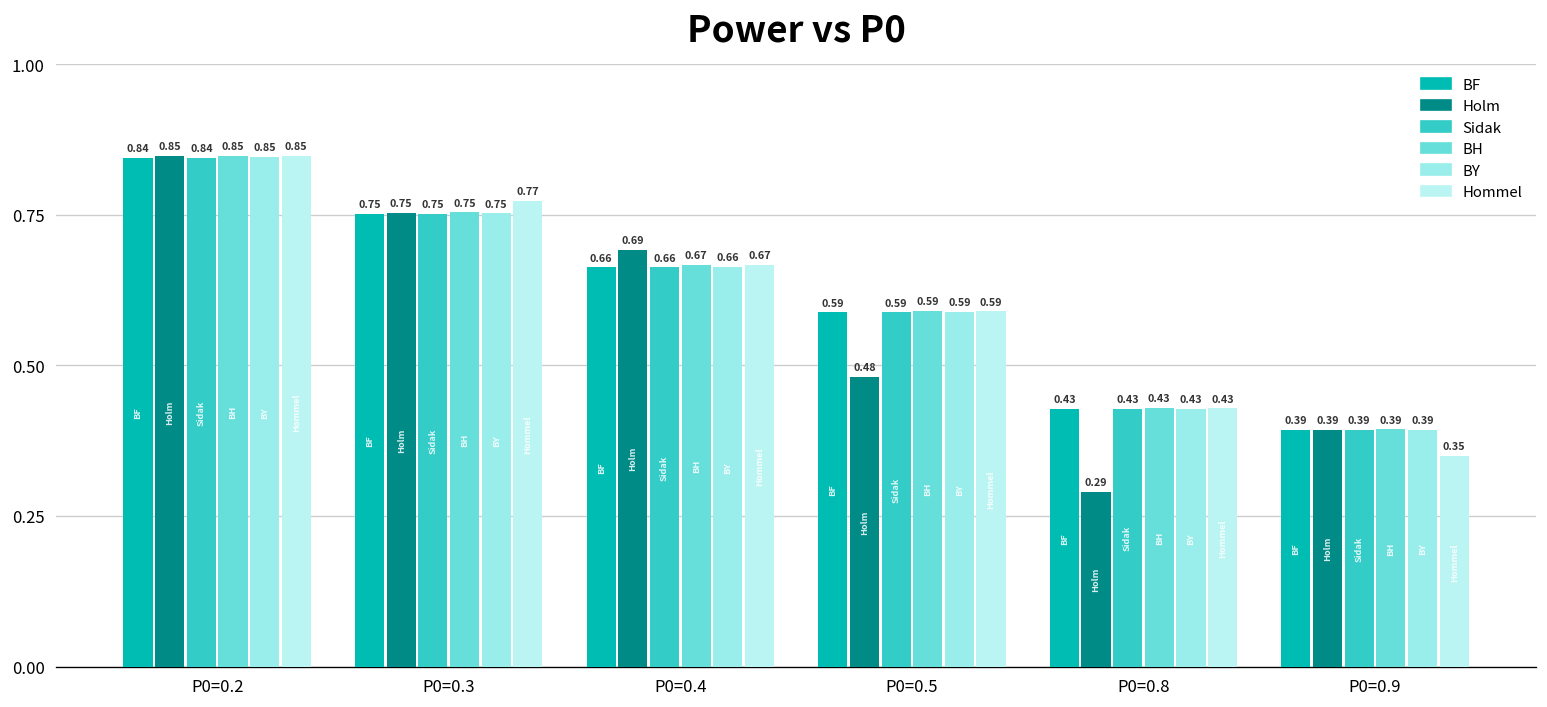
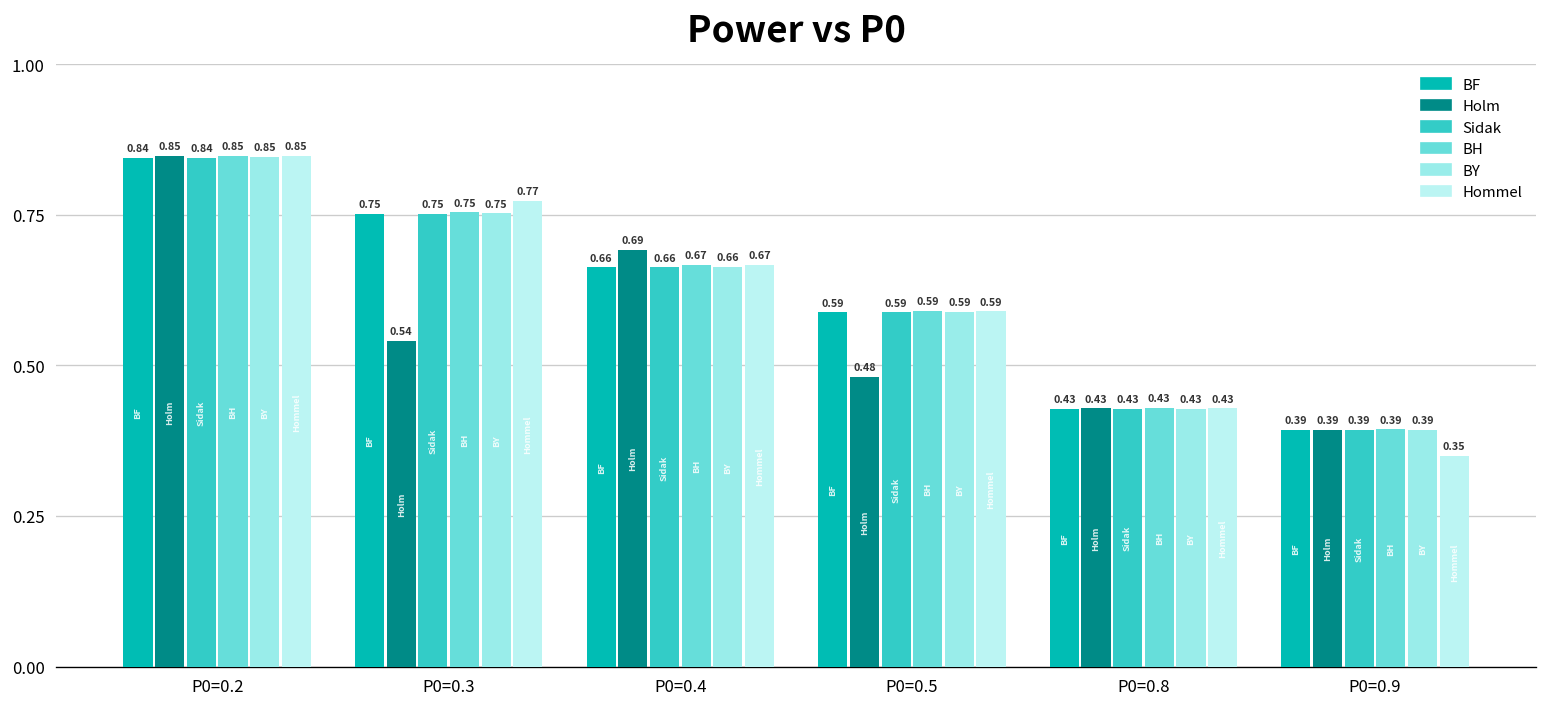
Holm, P0=0.3: 0.75 -> 0.54
Holm, P0=0.8: 0.29 -> 0.43
